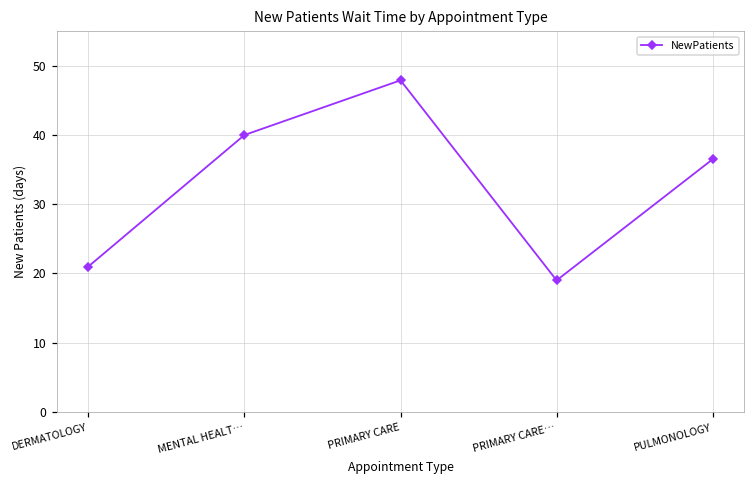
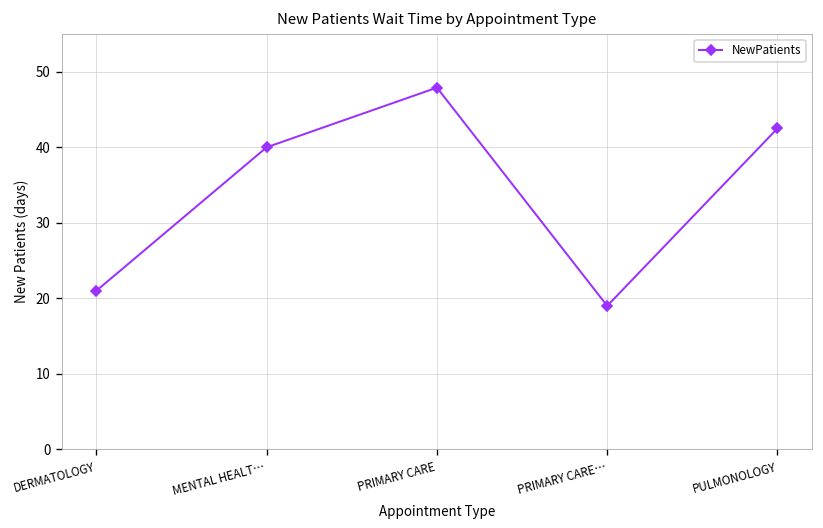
PULMONOLOGY: 37 -> 43
